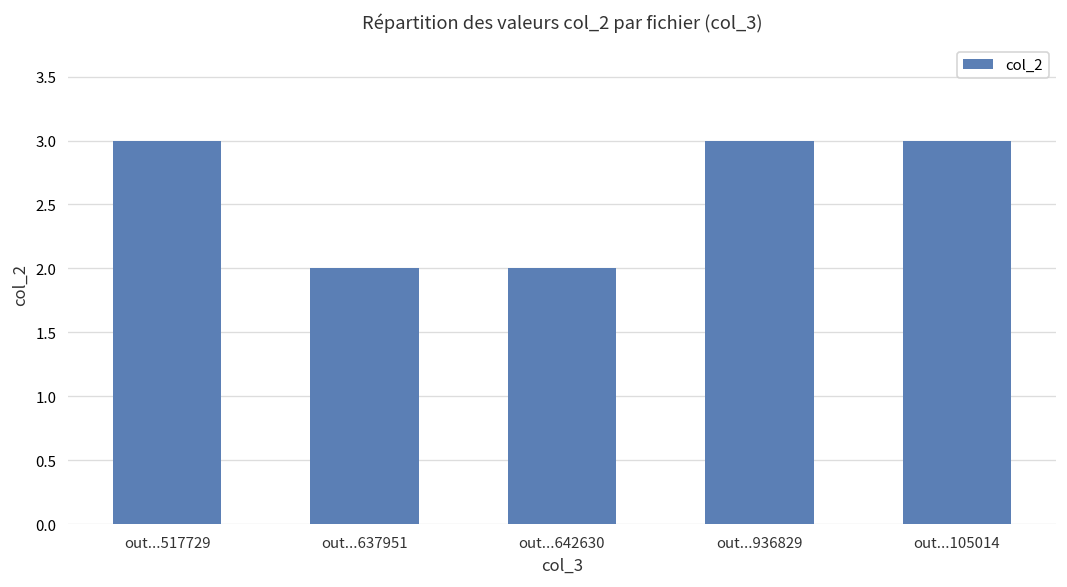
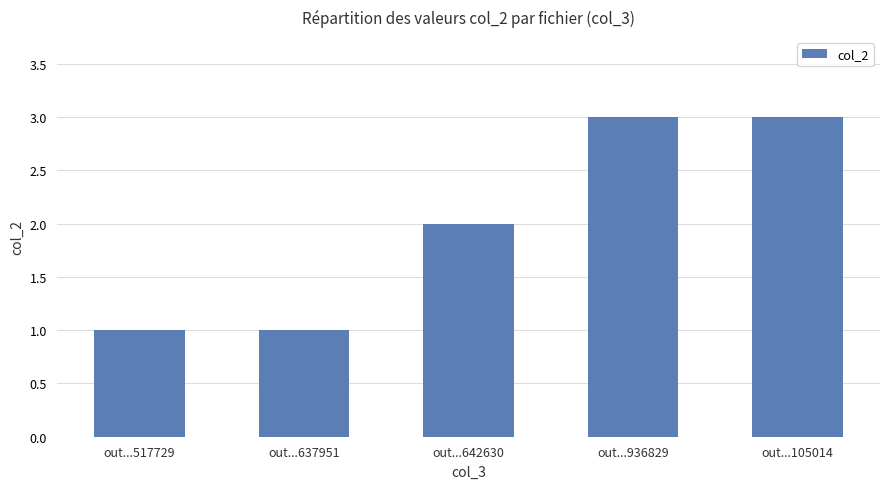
out...517729: 3 -> 1
out...637951: 2 -> 1
